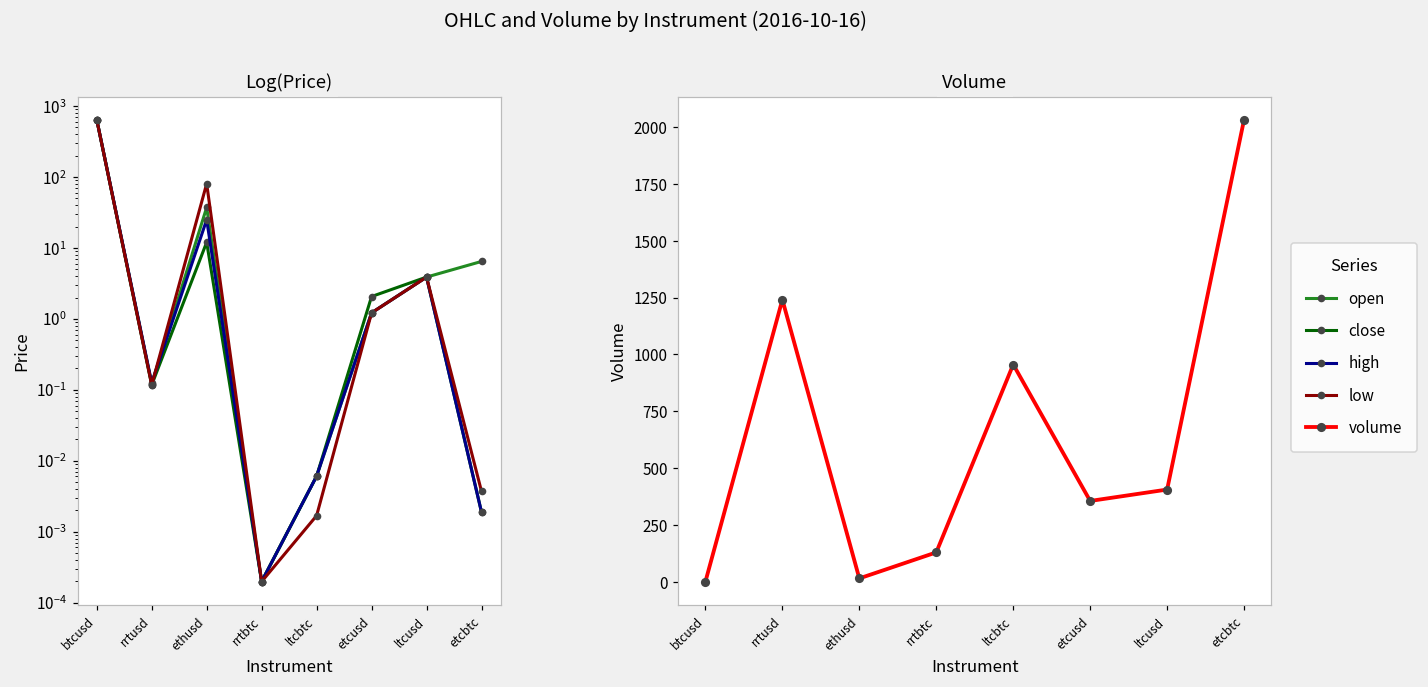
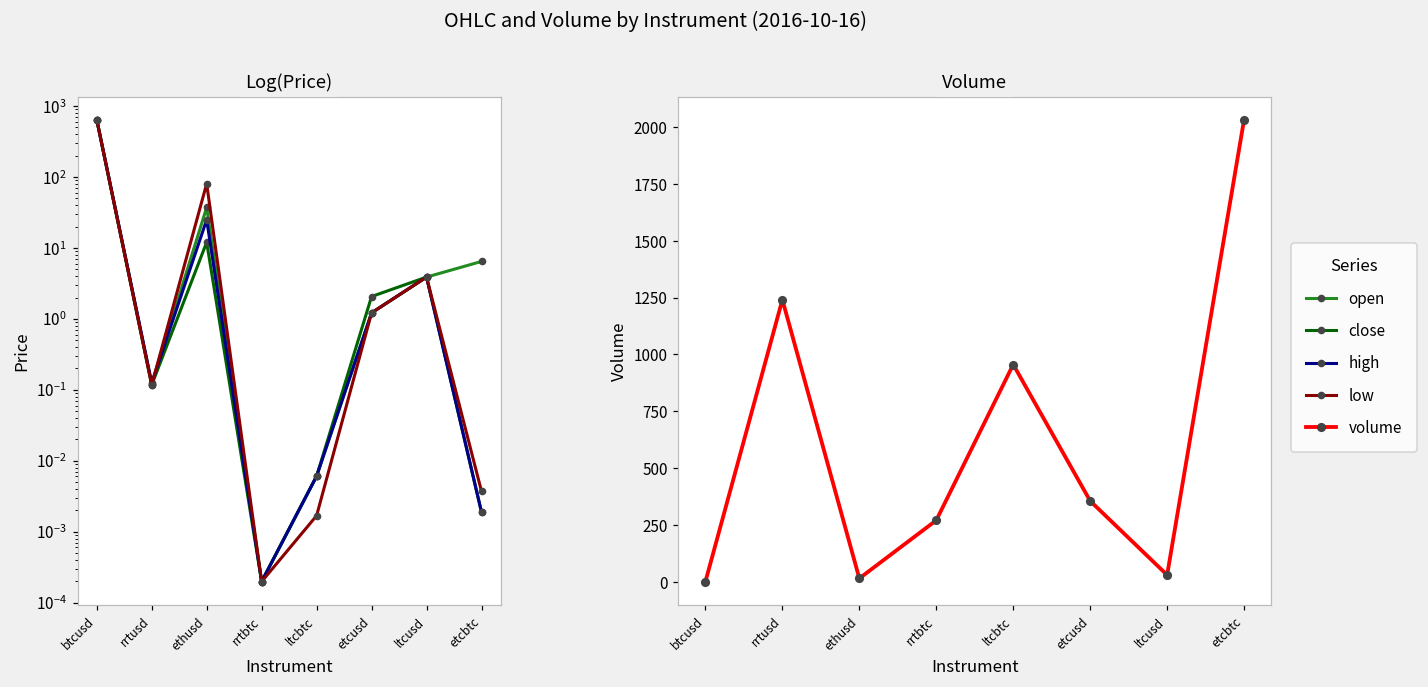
Volume, rrtbtc: 130 -> 270
Volume, ltcusd: 410 -> 30
